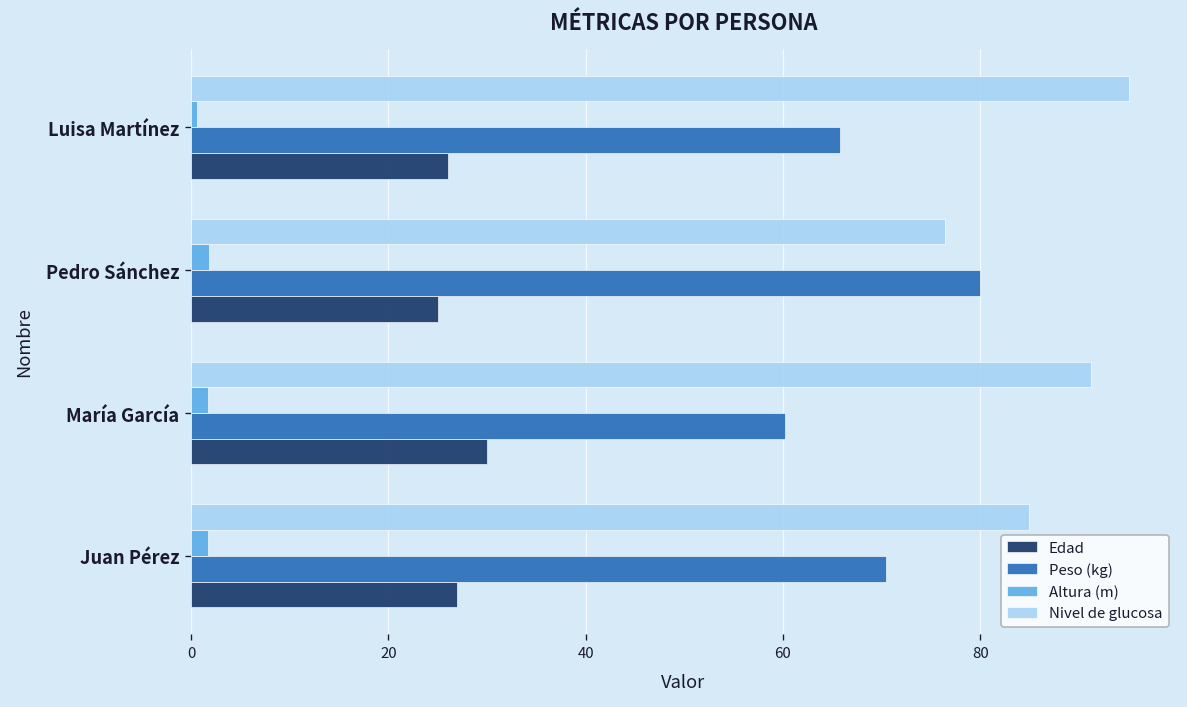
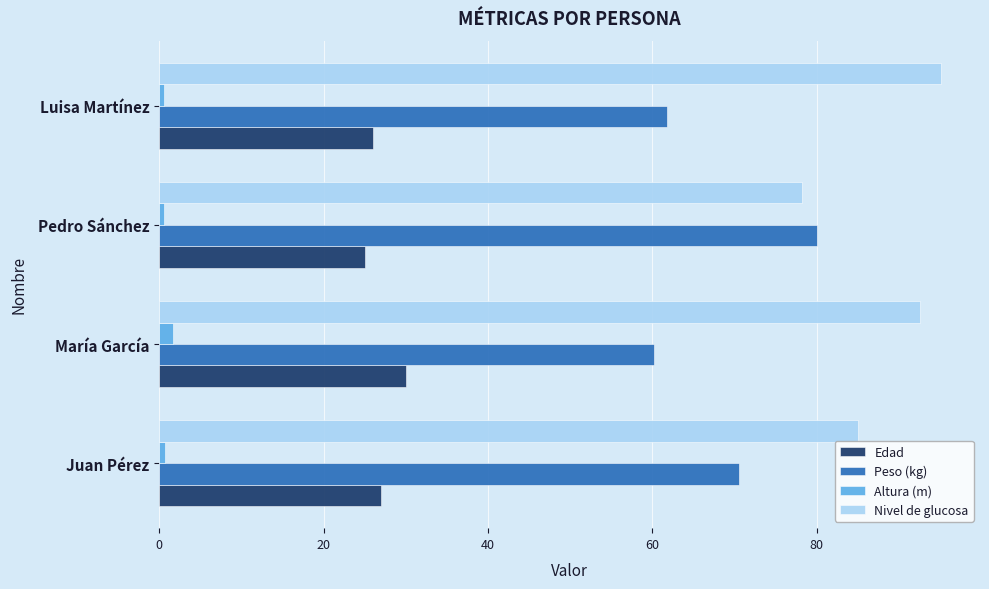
Peso (kg), Luisa Martínez: 66 -> 62
Nivel de glucosa, Pedro Sánchez: 76 -> 78
Altura (m), Pedro Sánchez: 2 -> 1
Nivel de glucosa, María García: 91 -> 93
Altura (m), Juan Pérez: 2 -> 1
